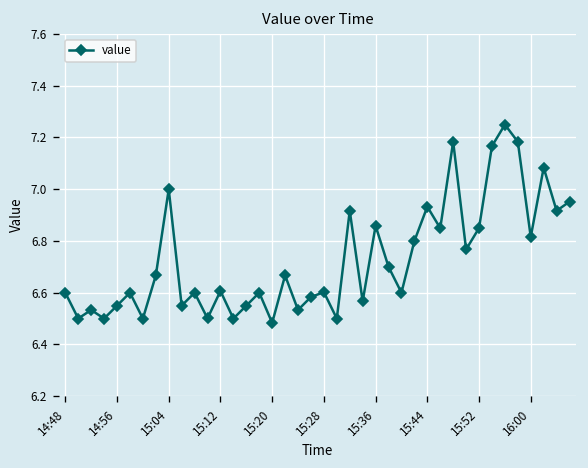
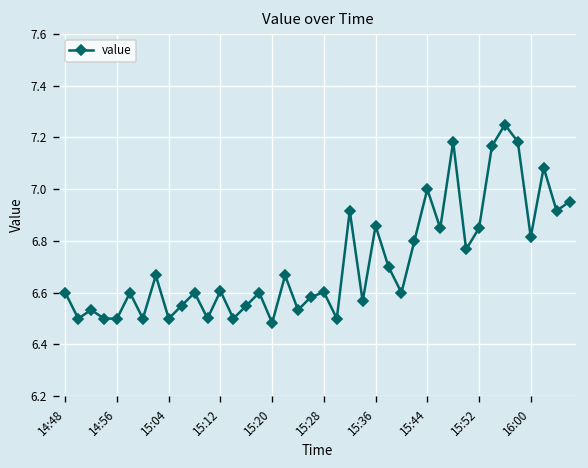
14:56: 6.55 -> 6.50
15:04: 7.0 -> 6.5
15:44: 6.93 -> 7.00
